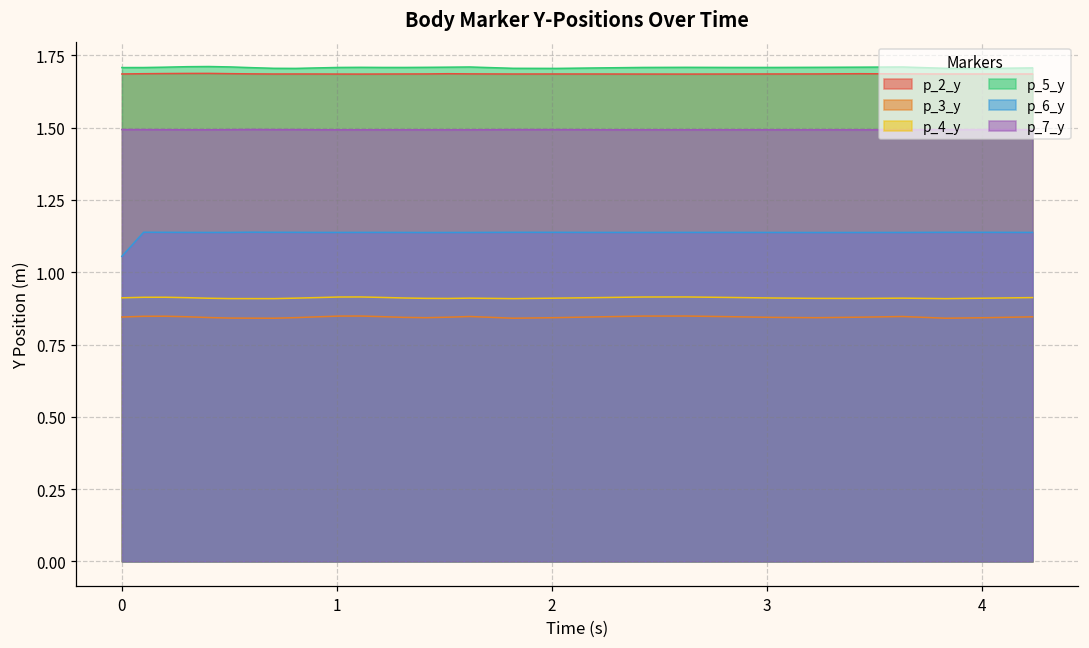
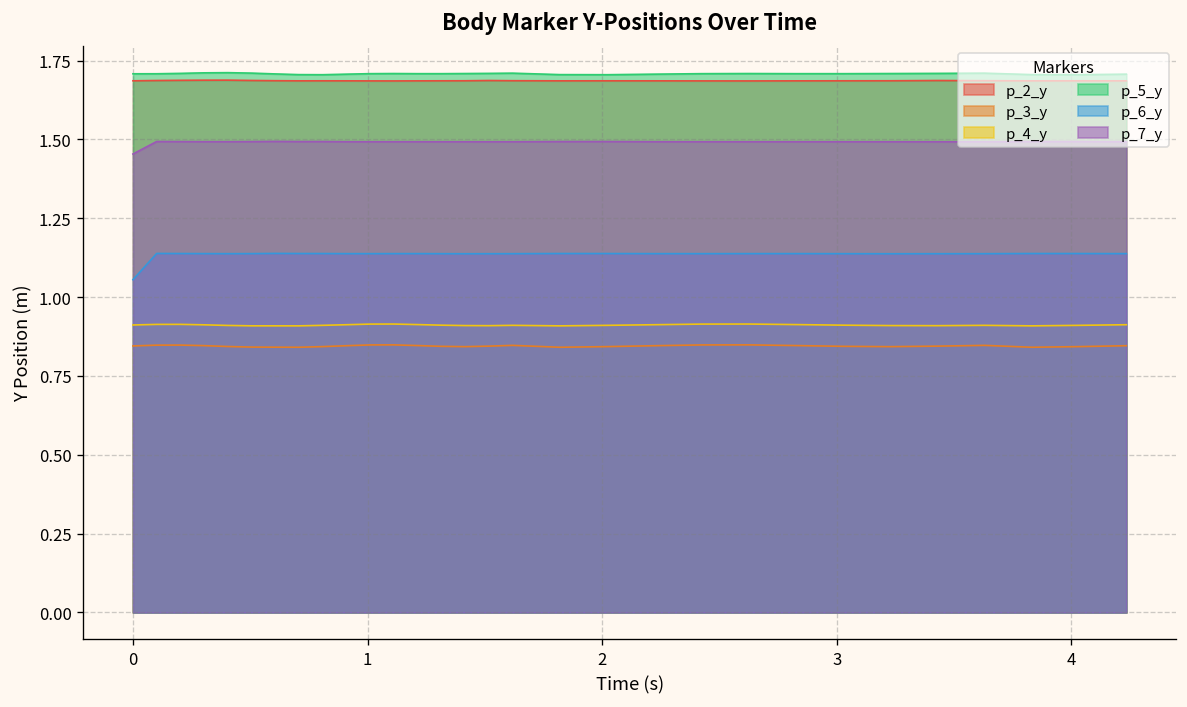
p_7_y, 0: 1.49 -> 1.45
